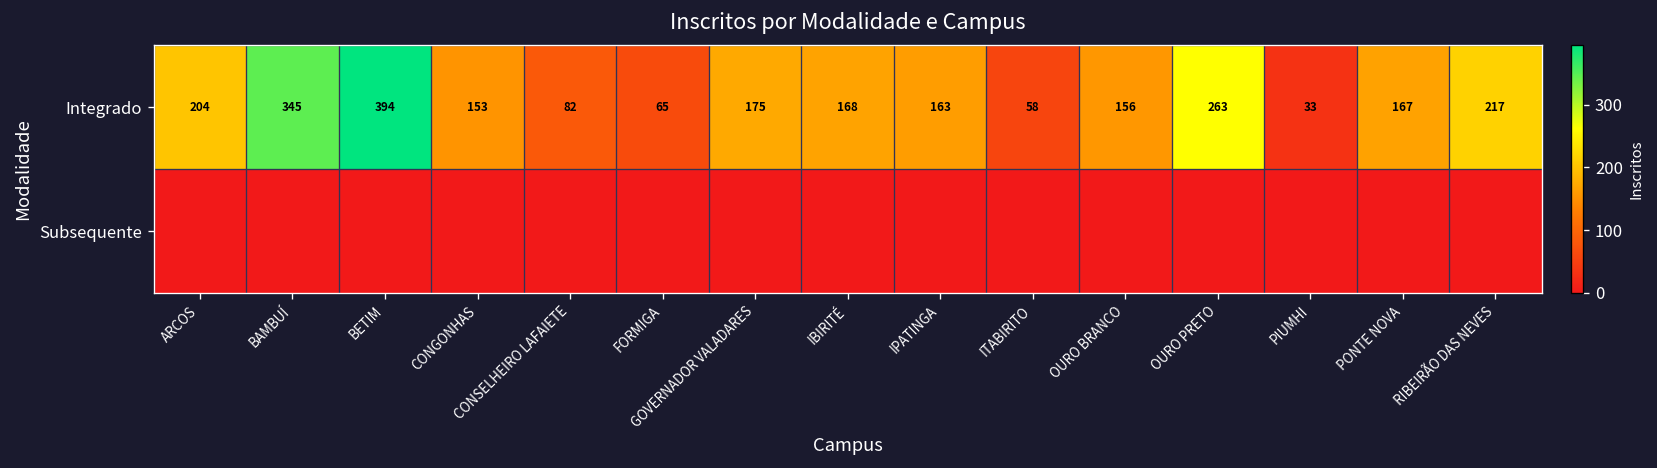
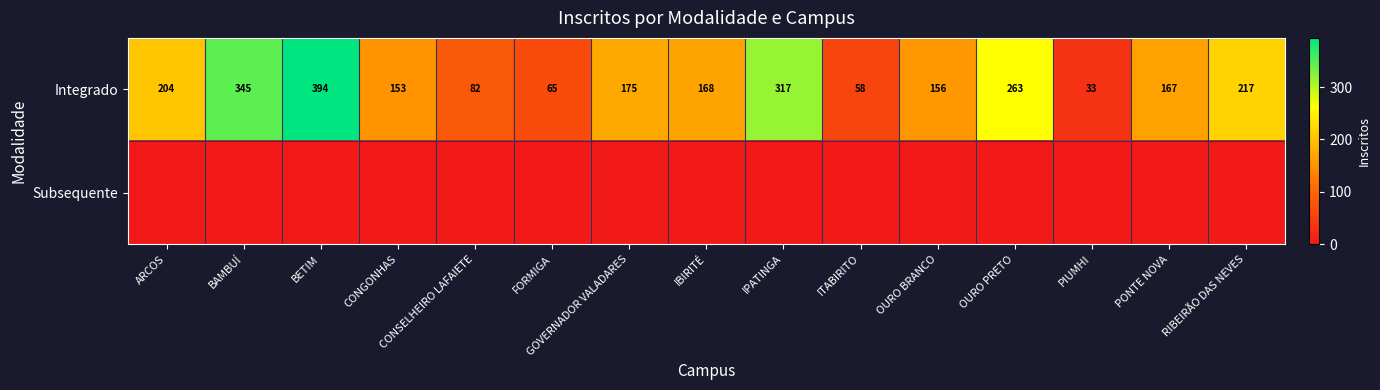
Integrado, IPATINGA: 163 -> 317
